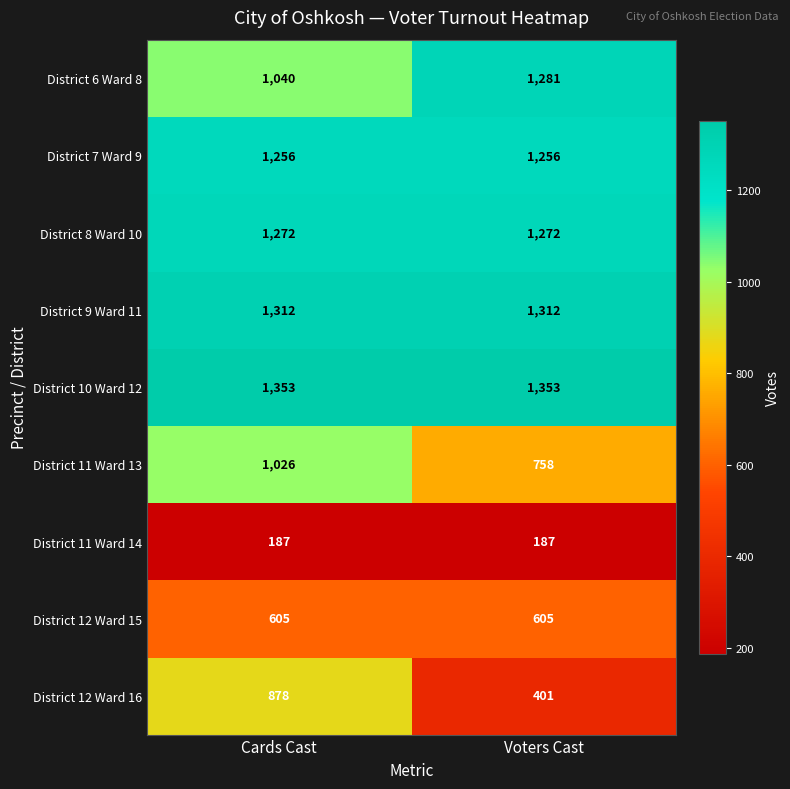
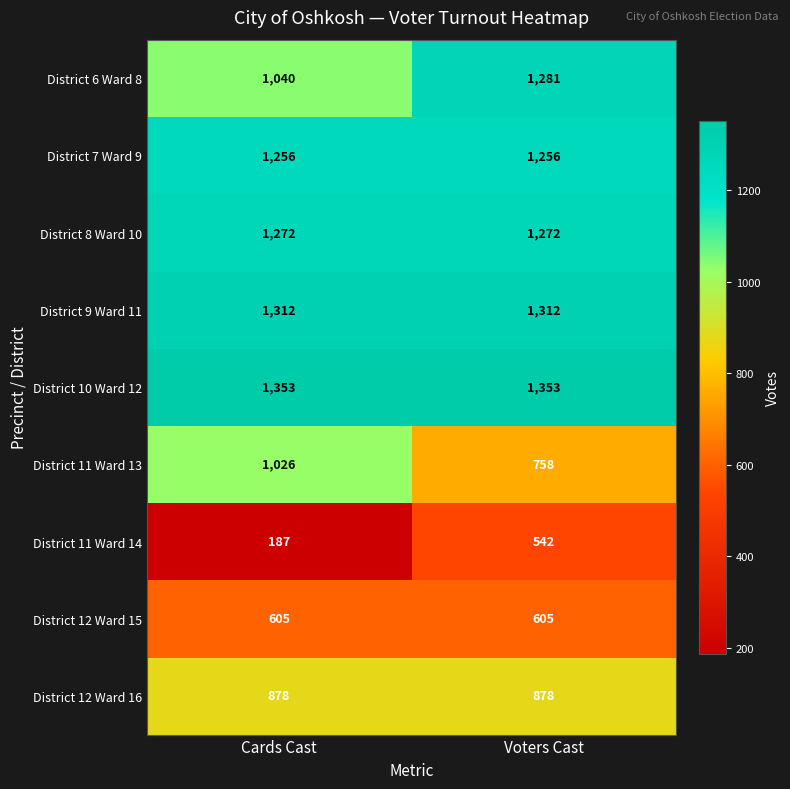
District 11 Ward 14, Voters Cast: 187 -> 542
District 12 Ward 16, Voters Cast: 401 -> 878
